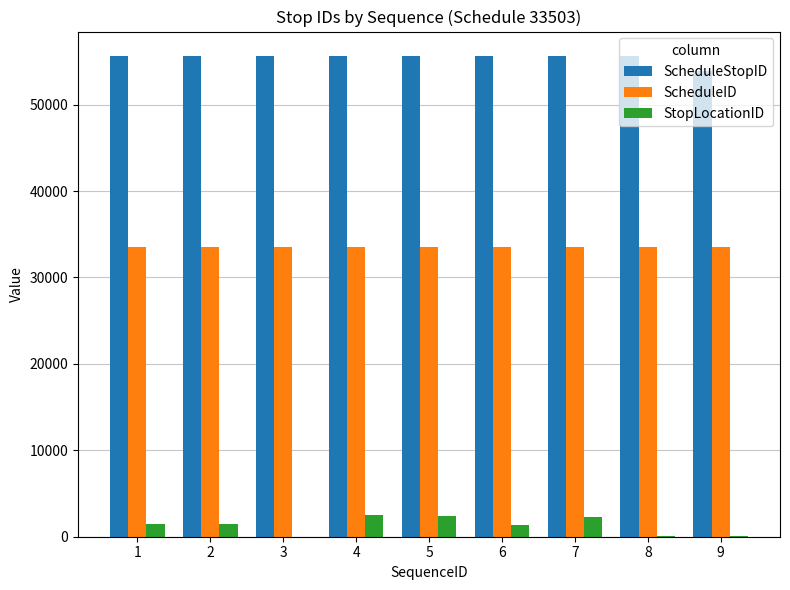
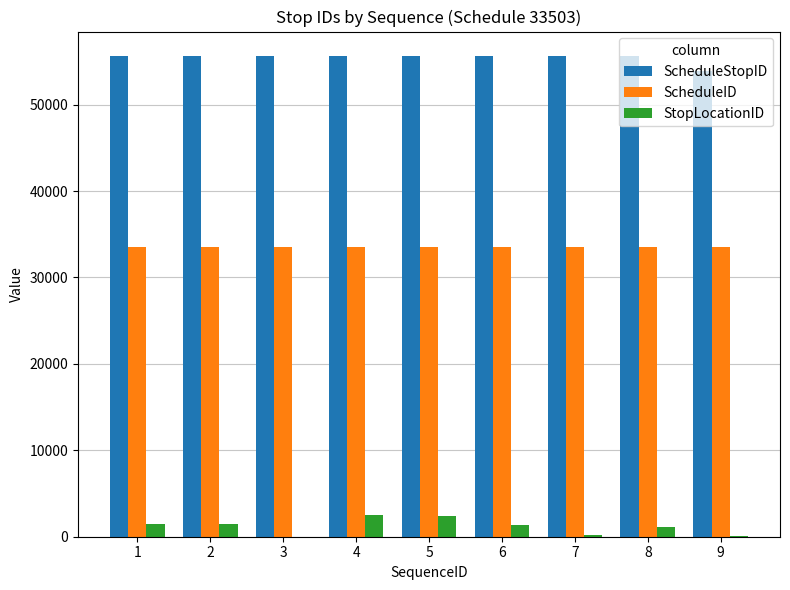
StopLocationID, 7: 2000 -> 0
StopLocationID, 8: 0 -> 1000
